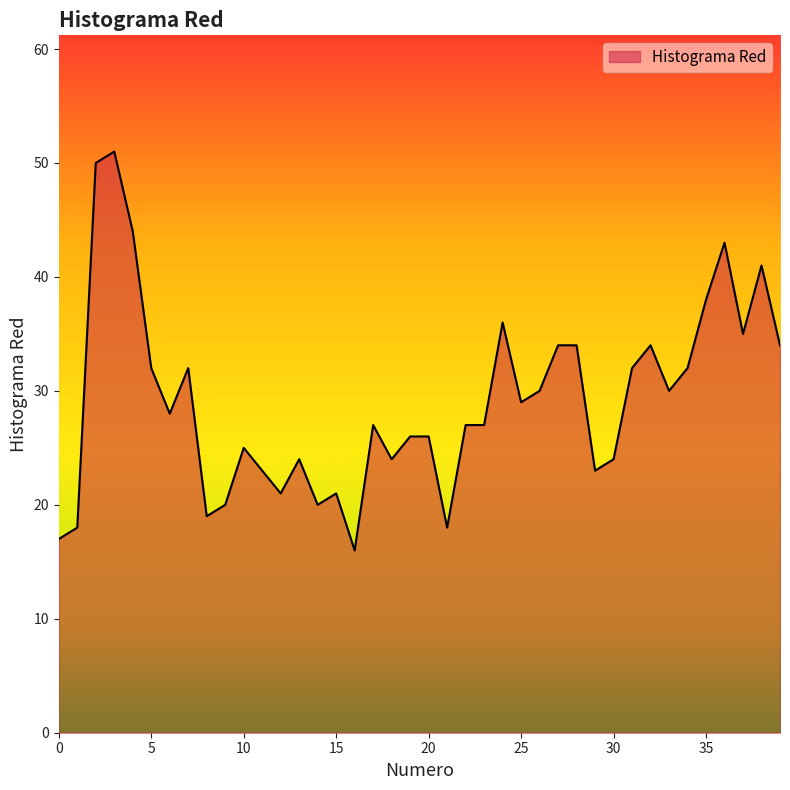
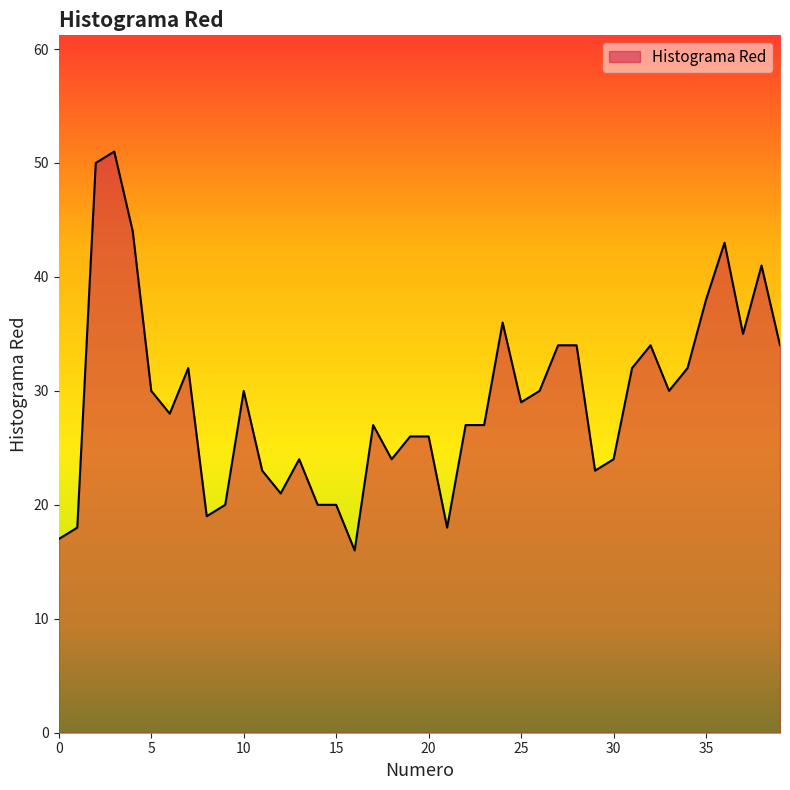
5: 32 -> 30
10: 25 -> 30
15: 21 -> 20
